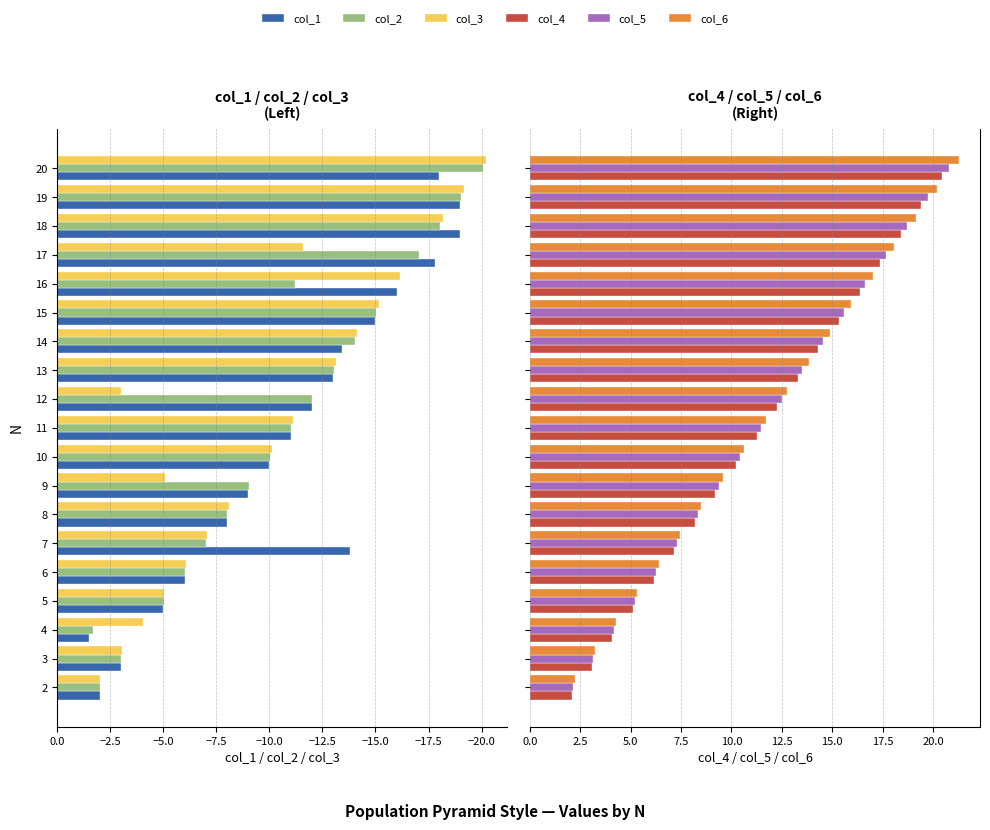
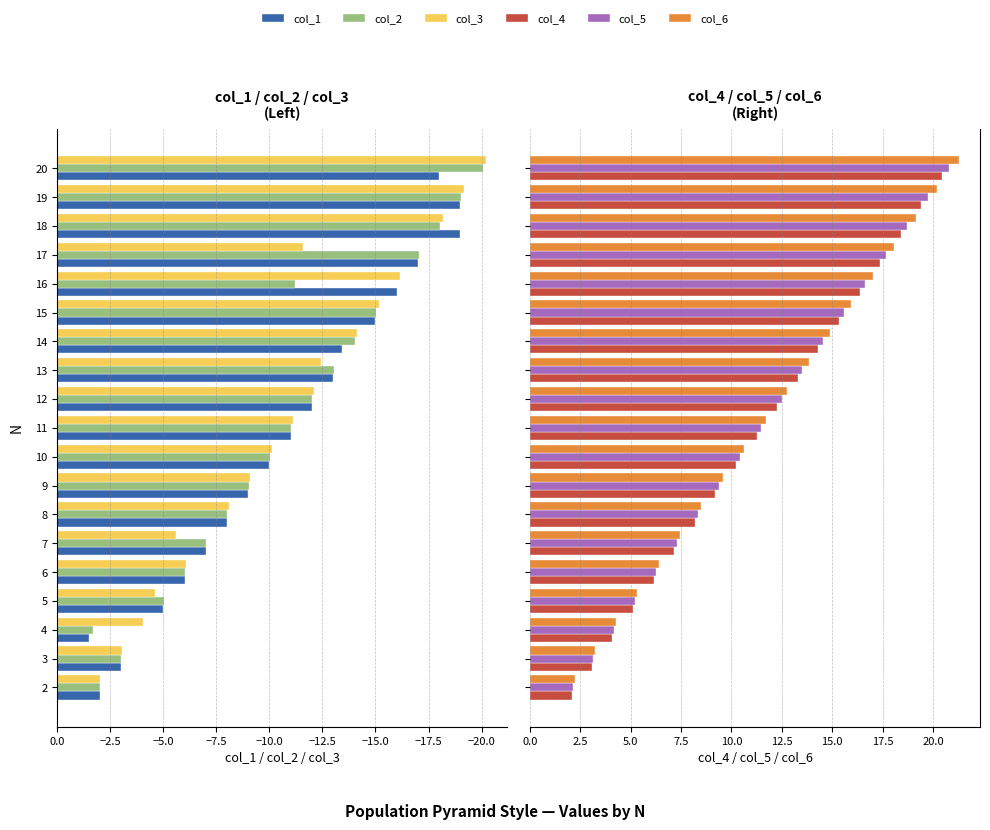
col_1 / col_2 / col_3 (Left), col_1, 17: -17.8 -> -17.0
col_1 / col_2 / col_3 (Left), col_3, 13: -13.1 -> -12.4
col_1 / col_2 / col_3 (Left), col_3, 12: -3.0 -> -12.1
col_1 / col_2 / col_3 (Left), col_3, 9: -5.1 -> -9.1
col_1 / col_2 / col_3 (Left), col_3, 7: -7.1 -> -5.6
col_1 / col_2 / col_3 (Left), col_1, 7: -13.8 -> -7.0
col_1 / col_2 / col_3 (Left), col_3, 5: -5.1 -> -4.6
